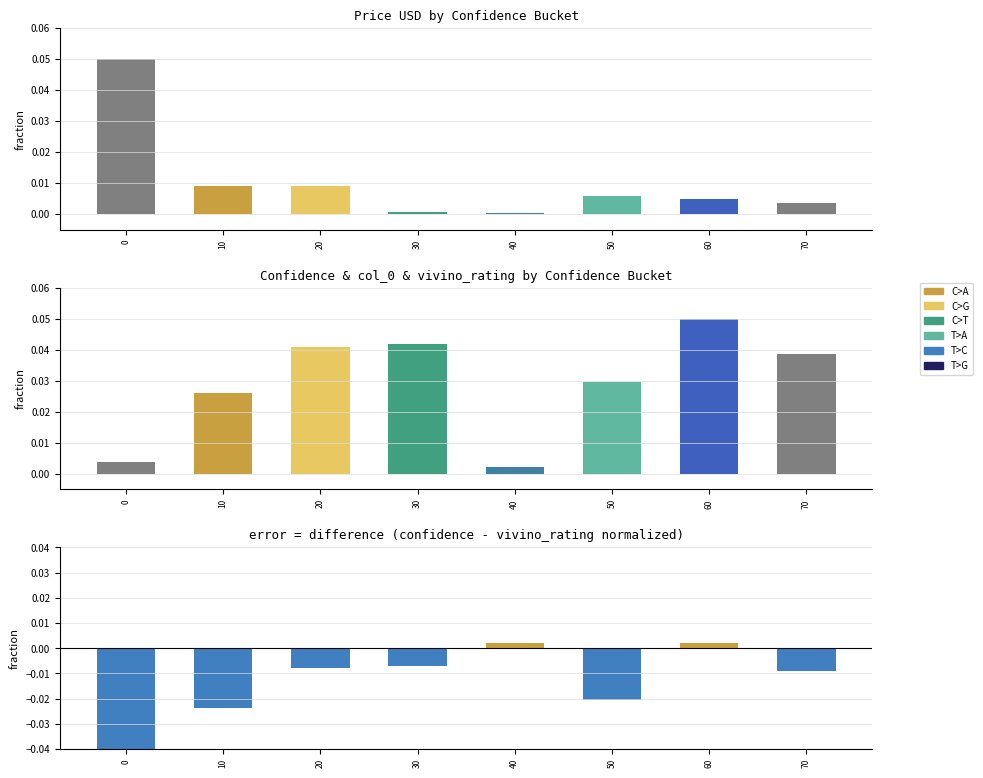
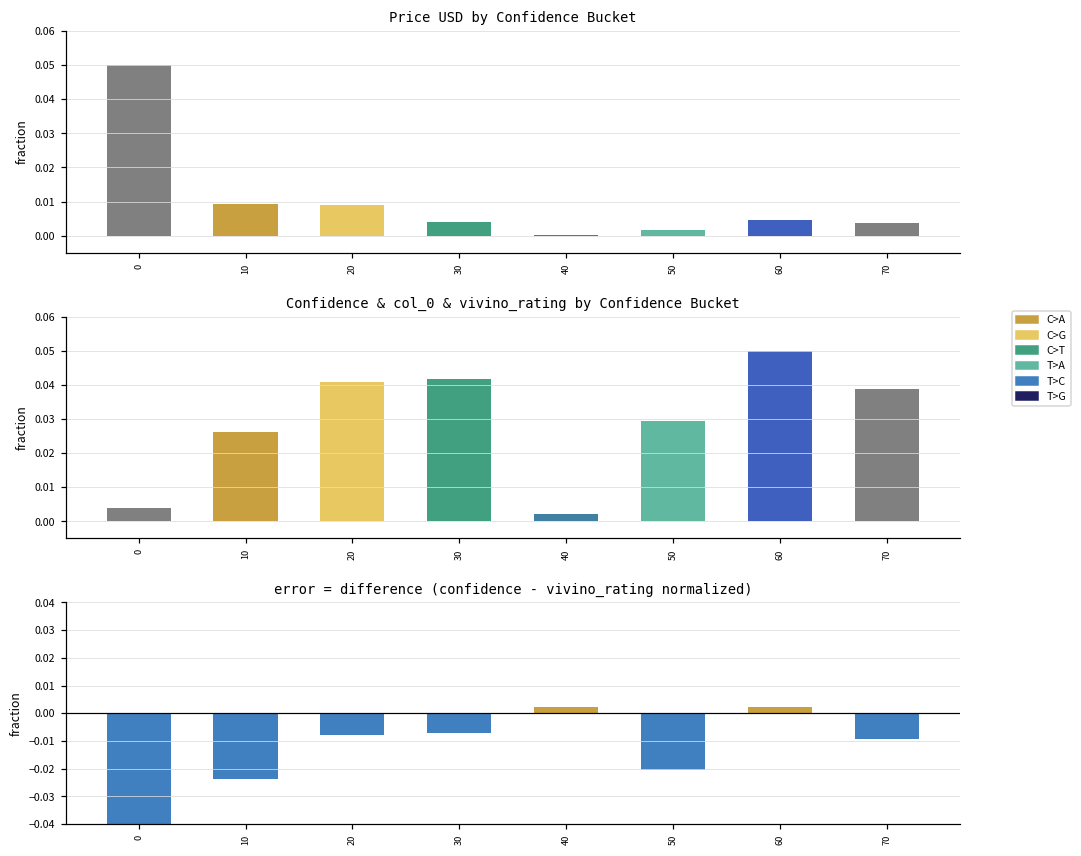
Price USD by Confidence Bucket, 30: 0.001 -> 0.004
Price USD by Confidence Bucket, 50: 0.006 -> 0.002
